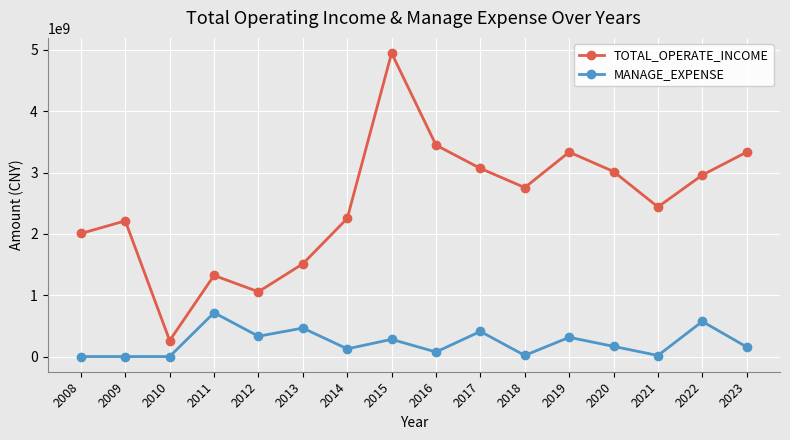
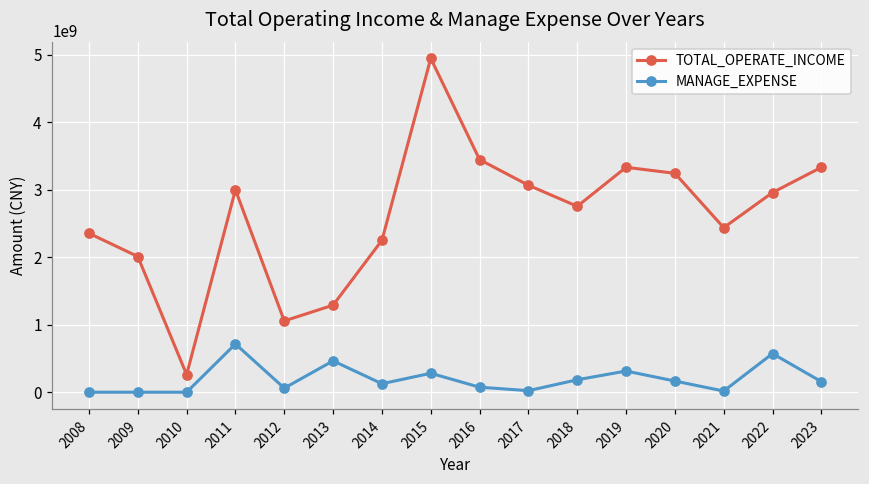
TOTAL_OPERATE_INCOME, 2008: 2000000000 -> 2400000000
TOTAL_OPERATE_INCOME, 2009: 2200000000 -> 2000000000
TOTAL_OPERATE_INCOME, 2011: 1300000000 -> 3000000000
MANAGE_EXPENSE, 2012: 300000000 -> 100000000
TOTAL_OPERATE_INCOME, 2013: 1500000000 -> 1300000000
MANAGE_EXPENSE, 2017: 400000000 -> 0
MANAGE_EXPENSE, 2018: 0 -> 200000000
TOTAL_OPERATE_INCOME, 2020: 3000000000 -> 3200000000
